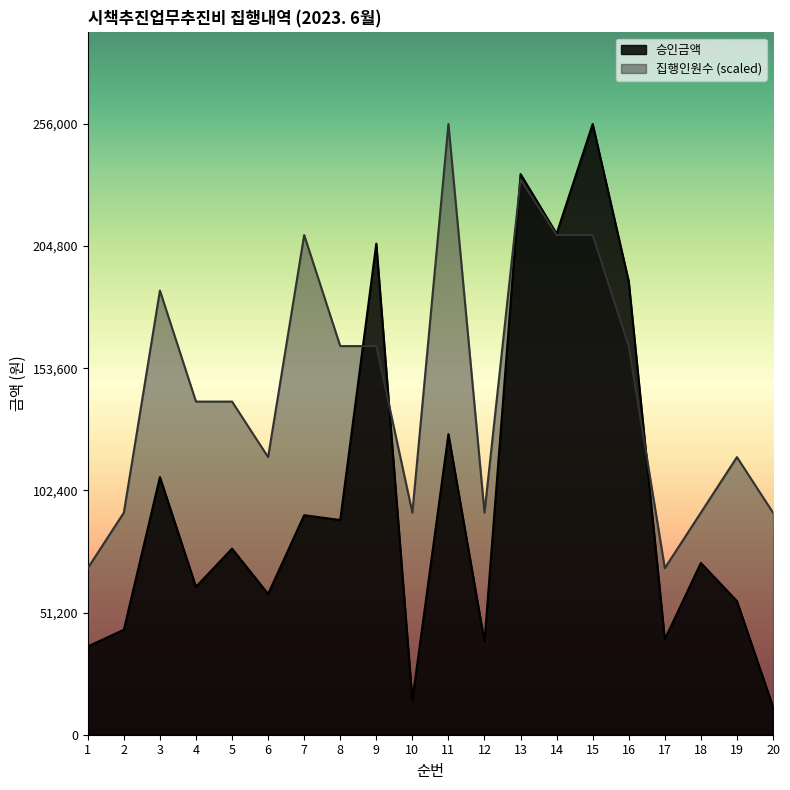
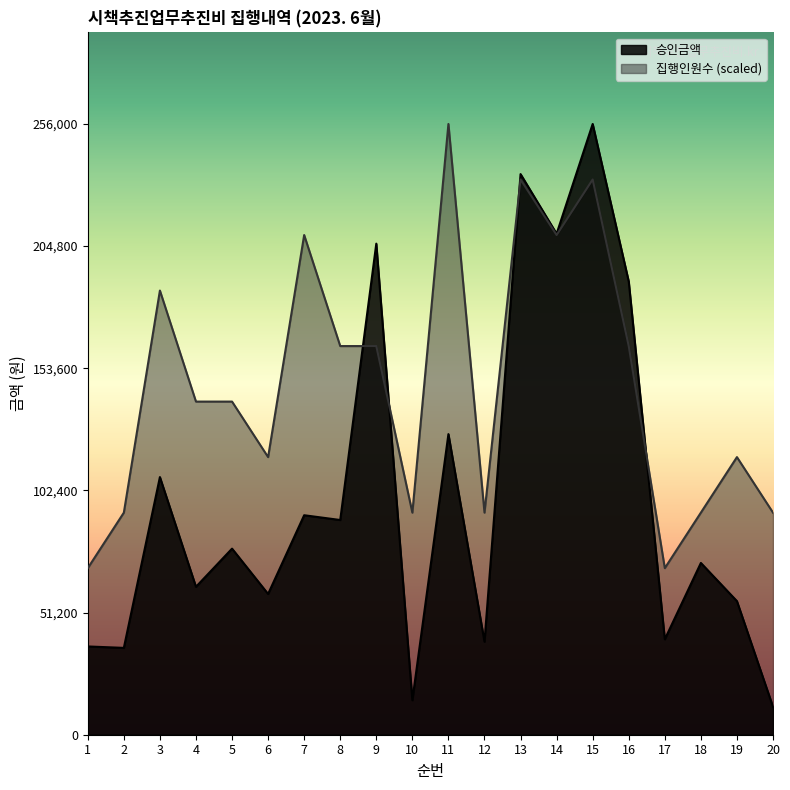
승인금액, 2: 44,000 -> 36,000
집행인원수 (scaled), 15: 209,000 -> 233,000
